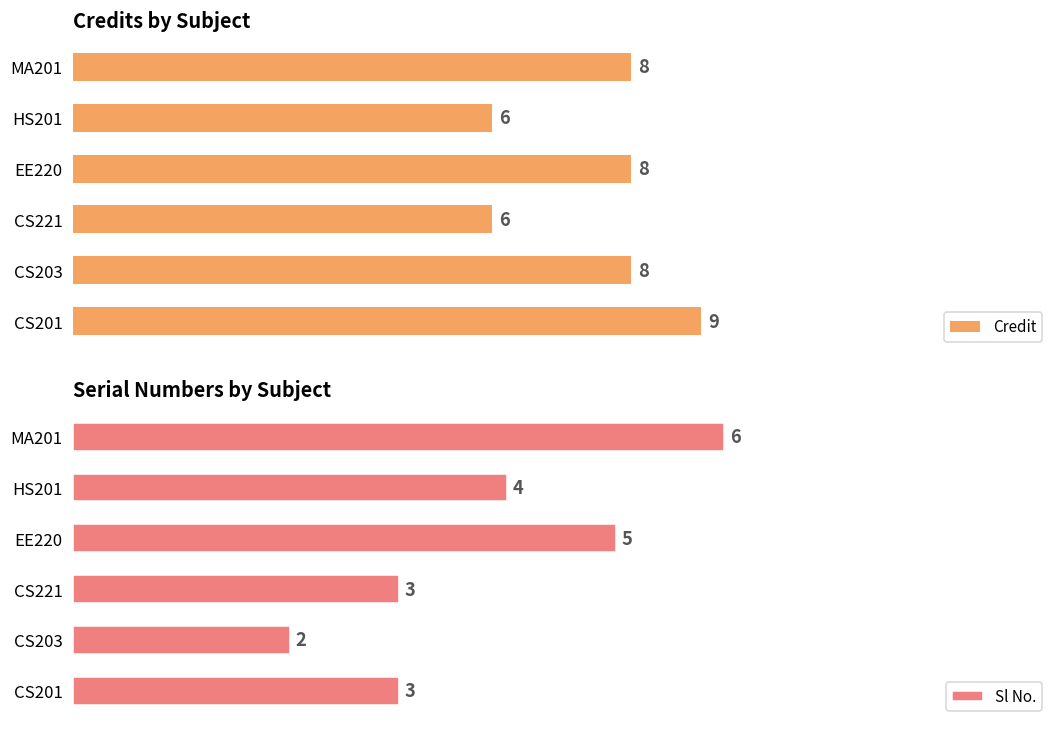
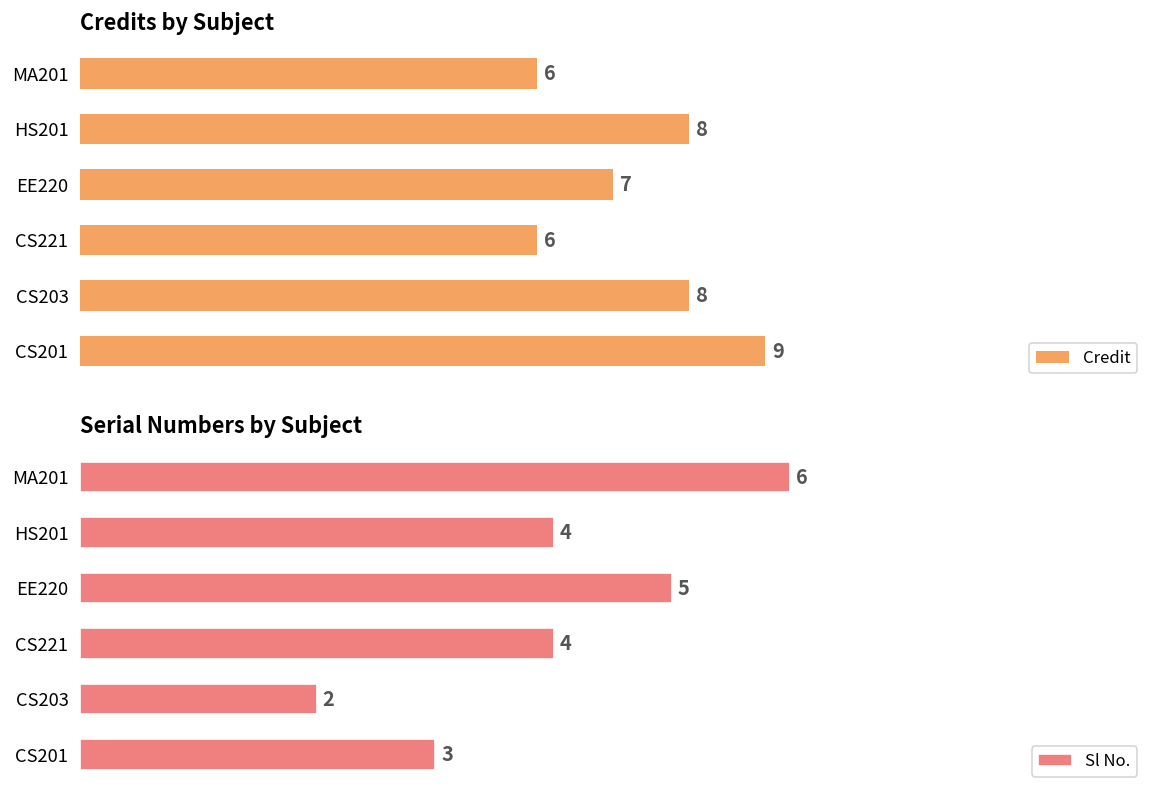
Credits by Subject, MA201: 8 -> 6
Credits by Subject, HS201: 6 -> 8
Credits by Subject, EE220: 8 -> 7
Serial Numbers by Subject, CS221: 3 -> 4
